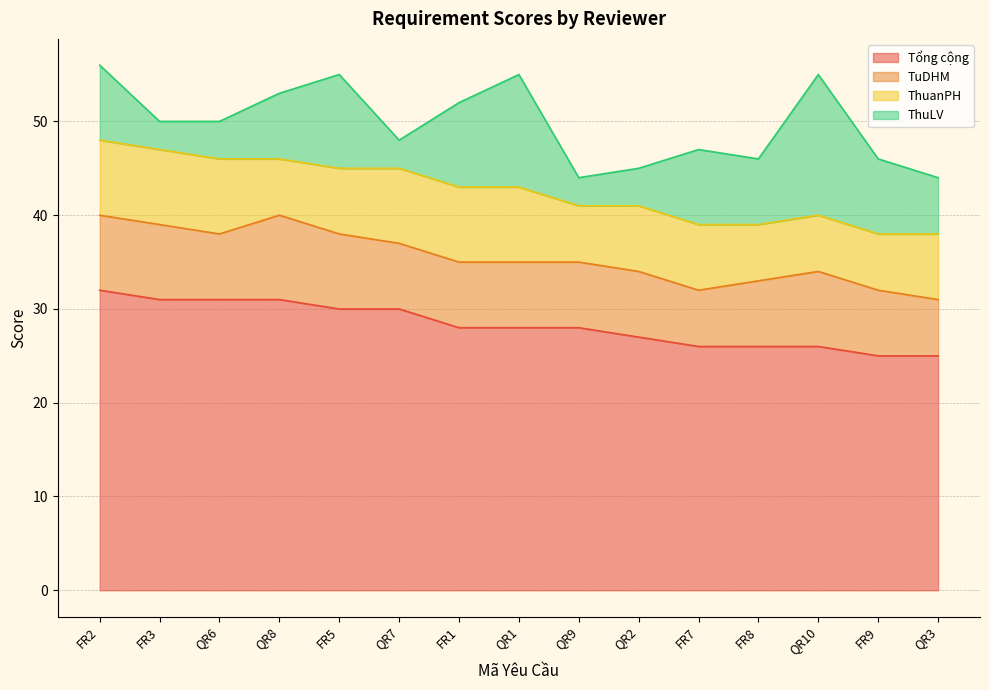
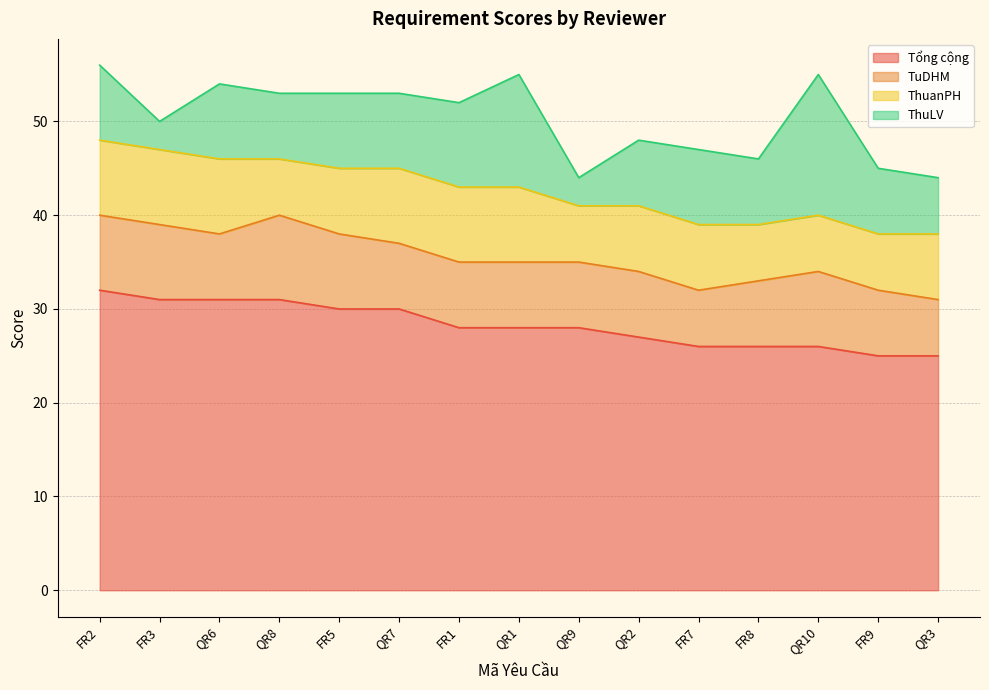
ThuLV, QR6: 4 -> 8
ThuLV, FR5: 10 -> 8
ThuLV, QR7: 3 -> 8
ThuLV, QR2: 4 -> 7
ThuLV, FR9: 8 -> 7
